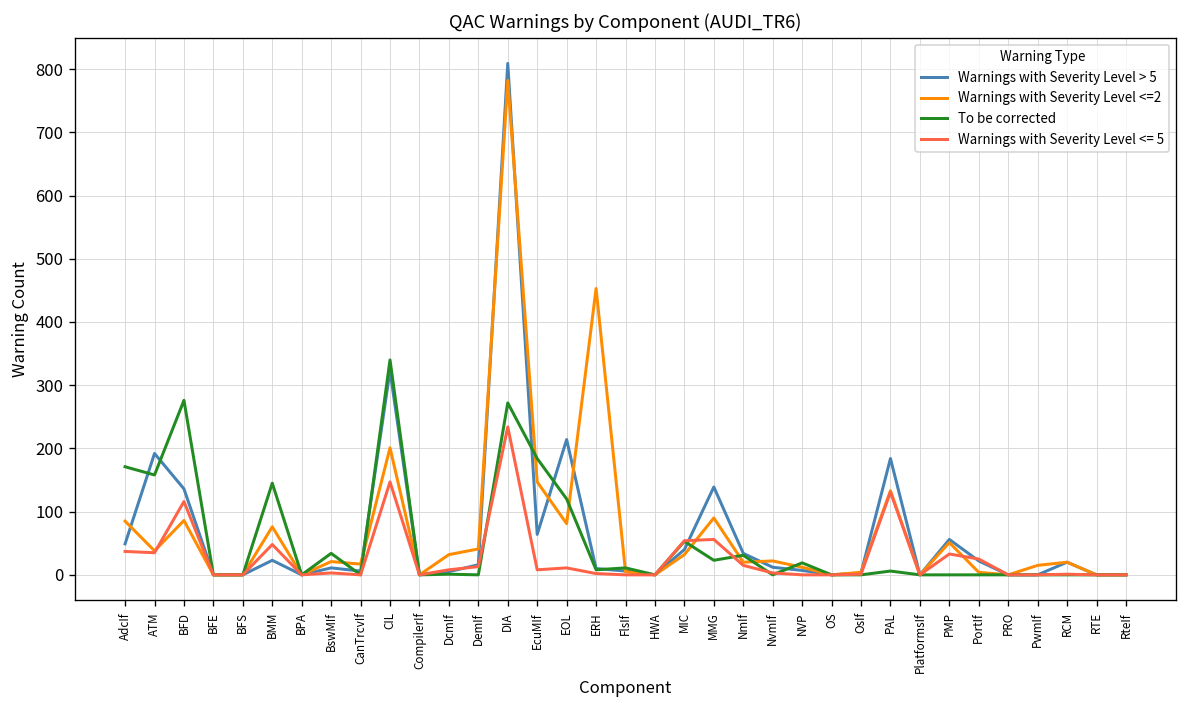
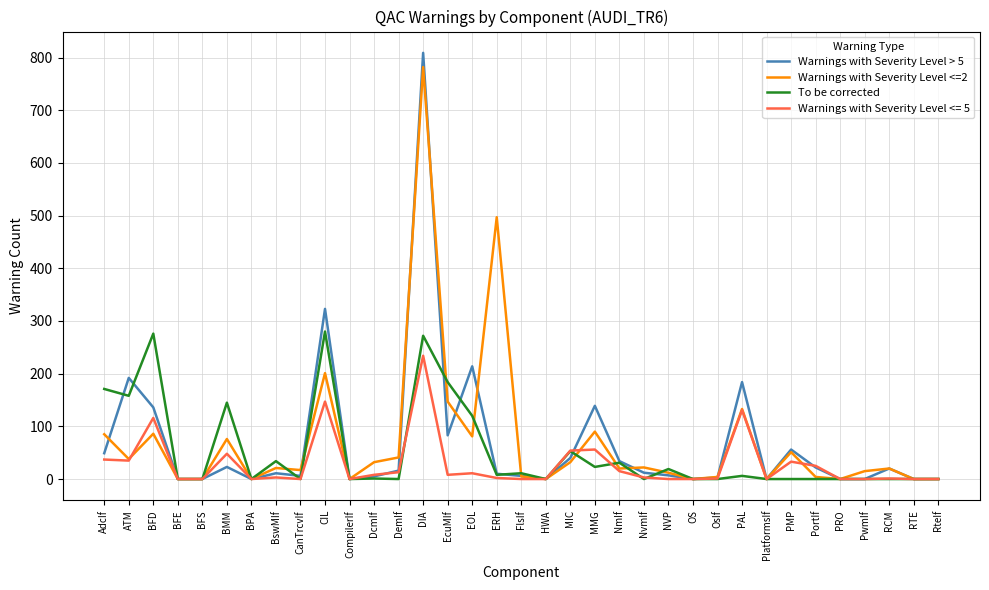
To be corrected, CIL: 340 -> 280
Warnings with Severity Level > 5, EcuMIf: 60 -> 80
Warnings with Severity Level <=2, ERH: 450 -> 500
